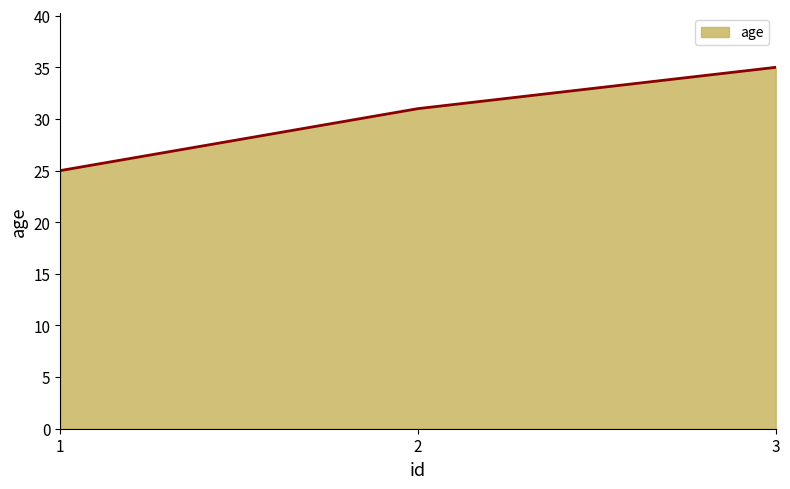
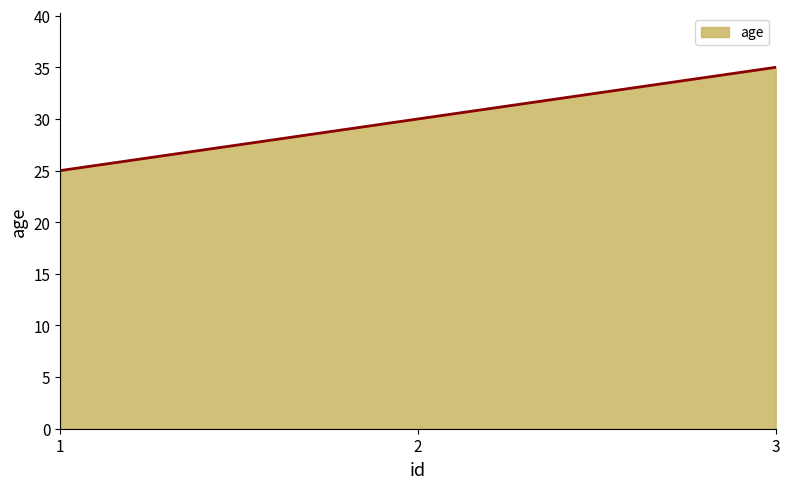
2: 31 -> 30
